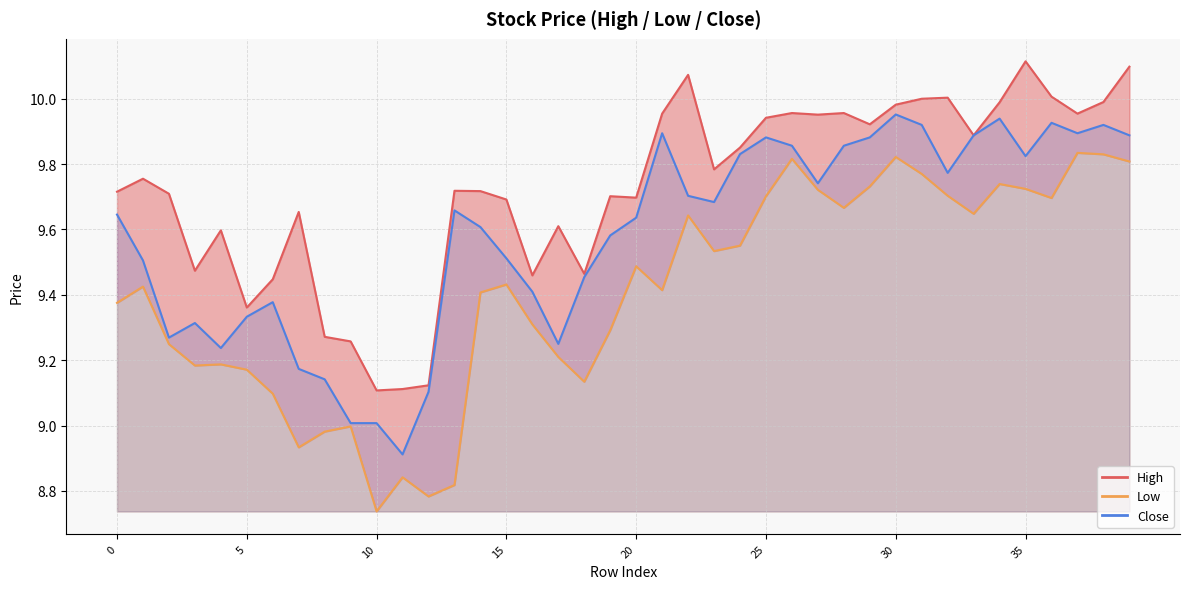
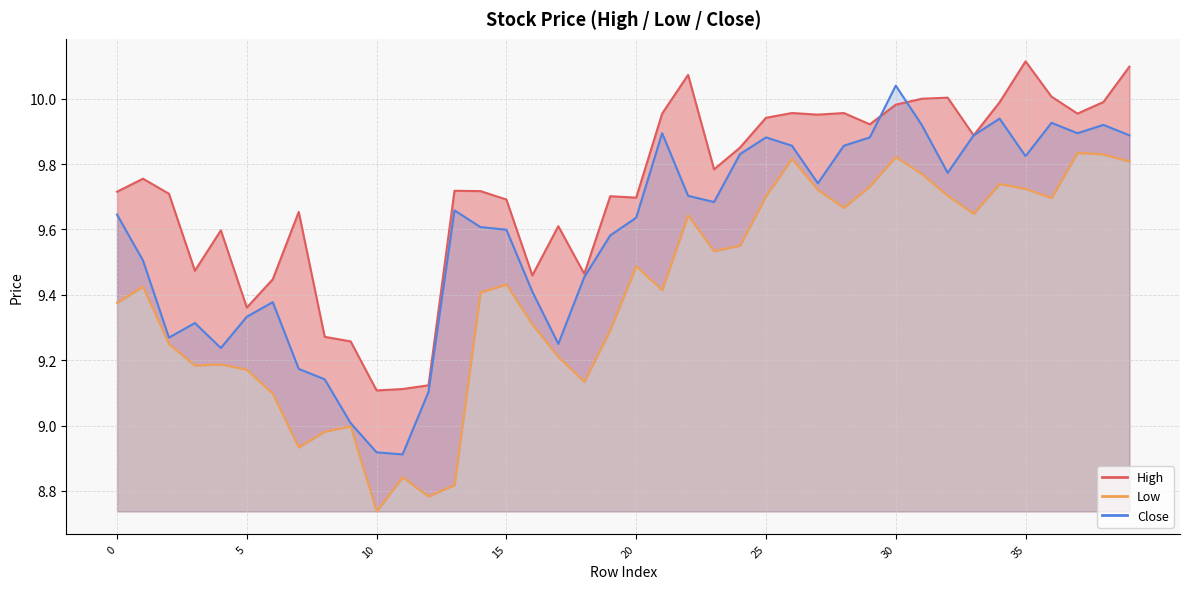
Close, 10: 9.01 -> 8.92
Close, 15: 9.51 -> 9.60
Close, 30: 9.95 -> 10.04
